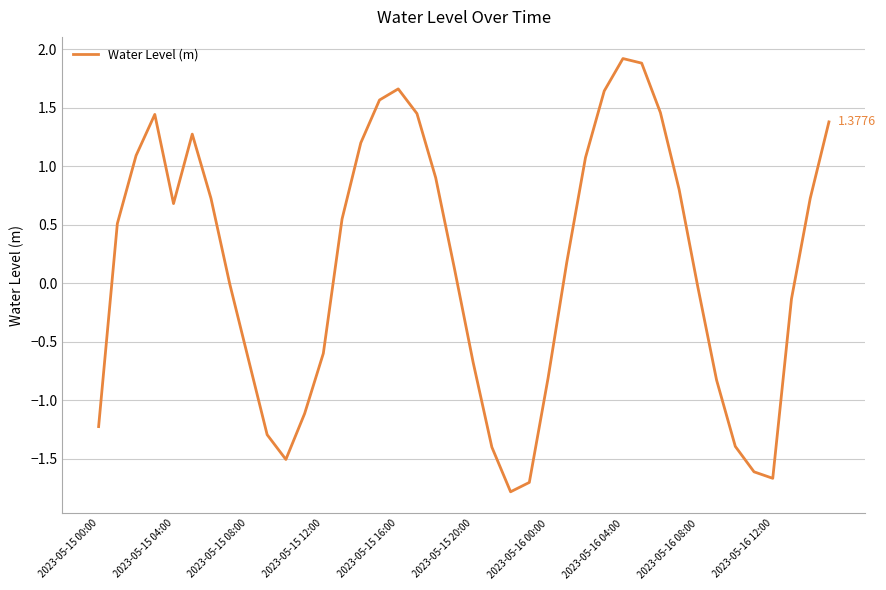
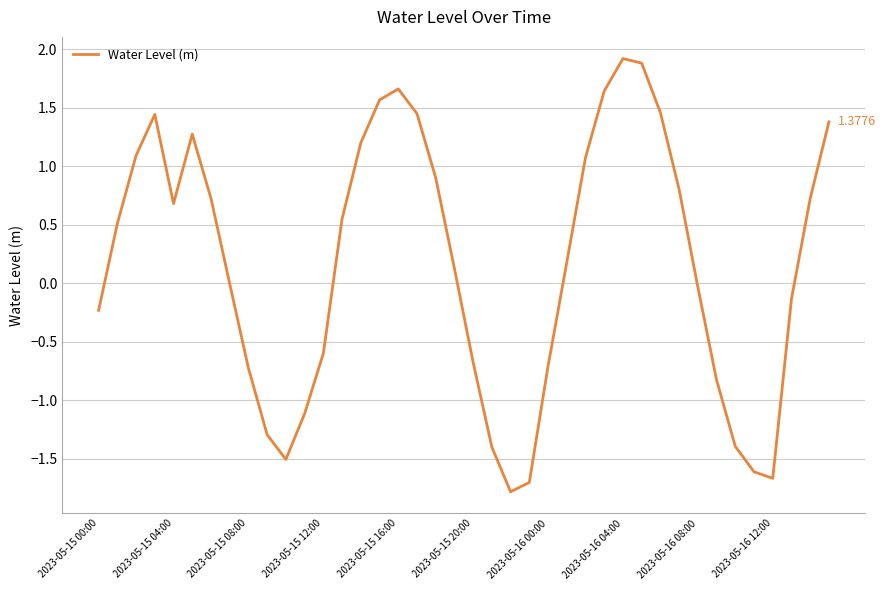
2023-05-15 00:00: -1.22 -> -0.23
2023-05-15 08:00: -0.65 -> -0.73
2023-05-16 00:00: -0.81 -> -0.71
